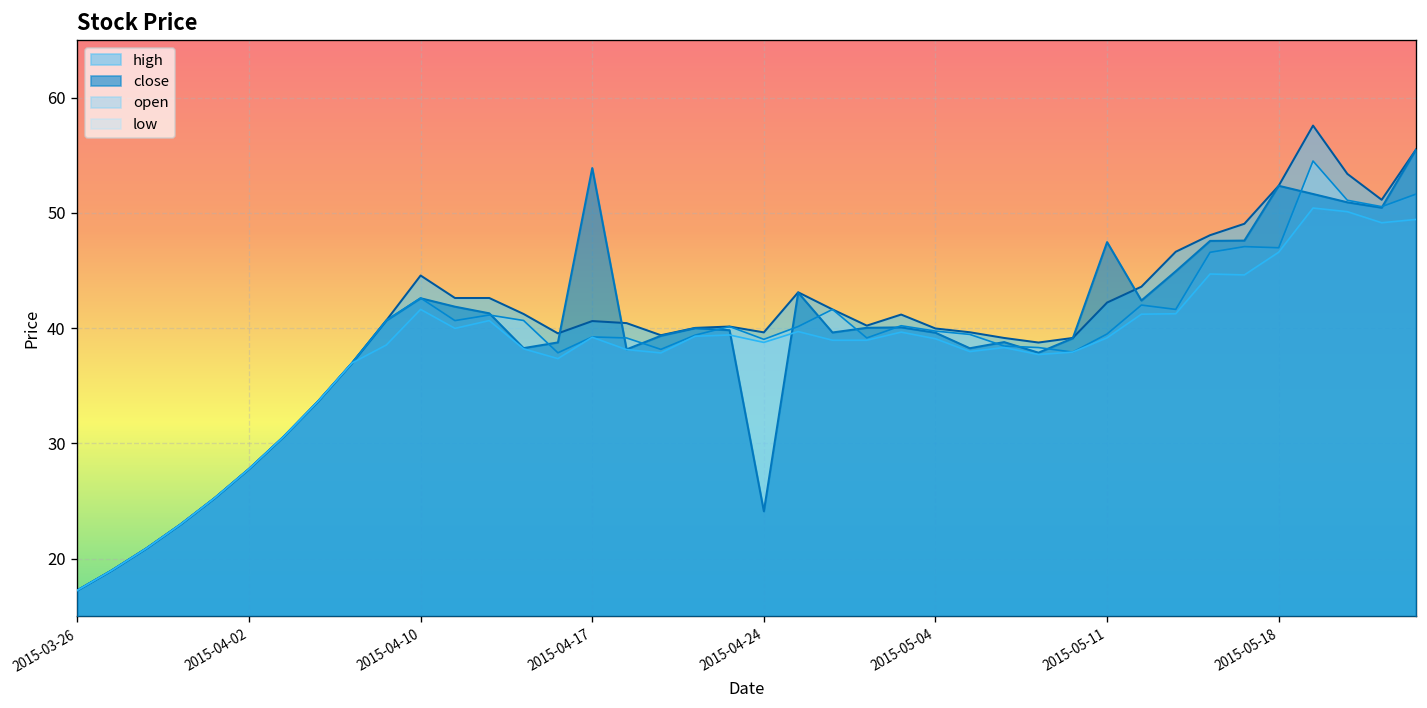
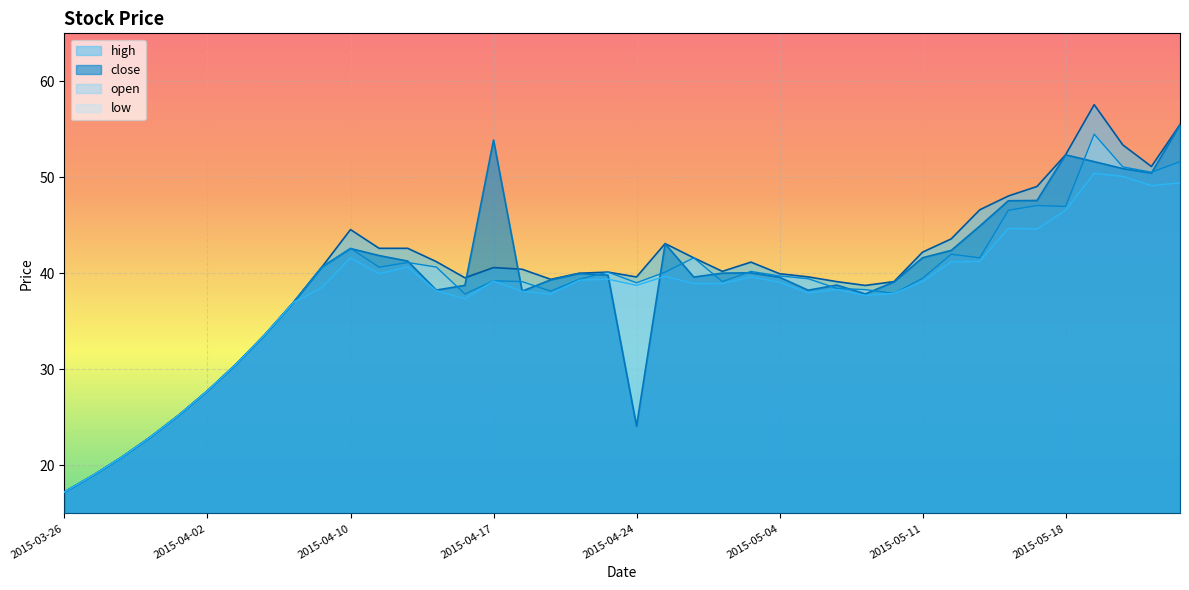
close, 2015-05-11: 47 -> 42
